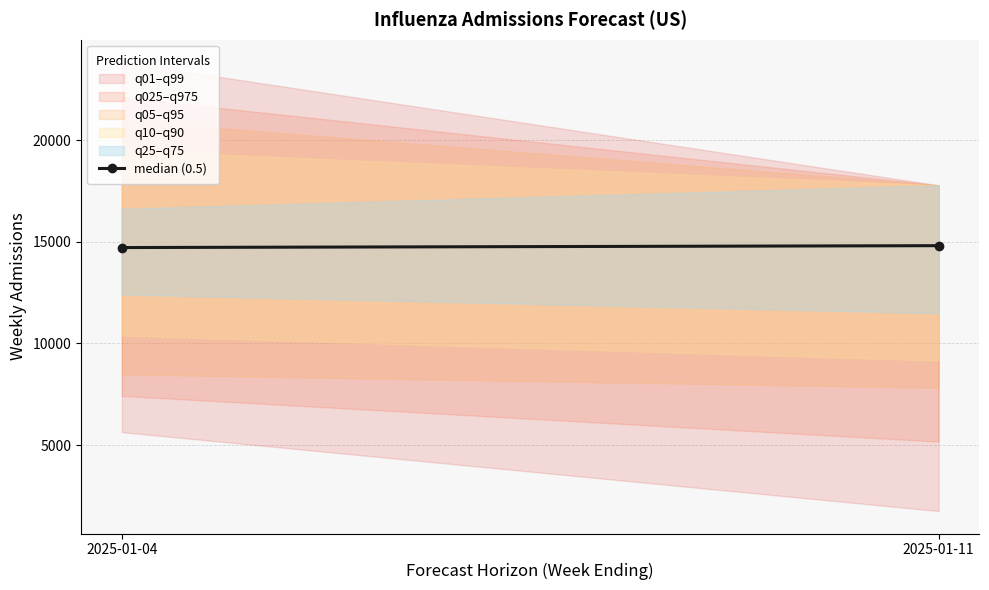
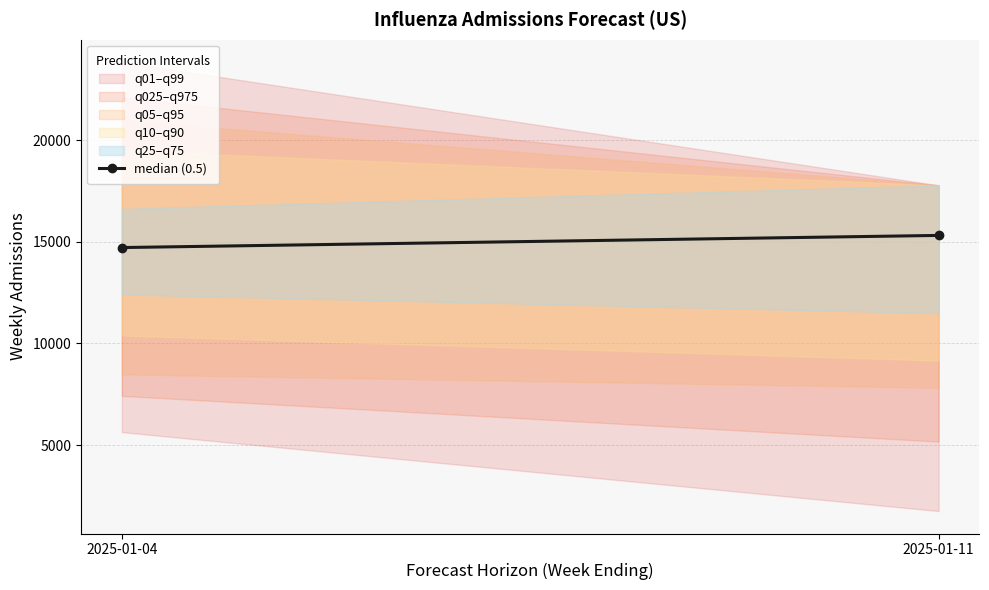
median (0.5), 2025-01-11: 14800 -> 15300
